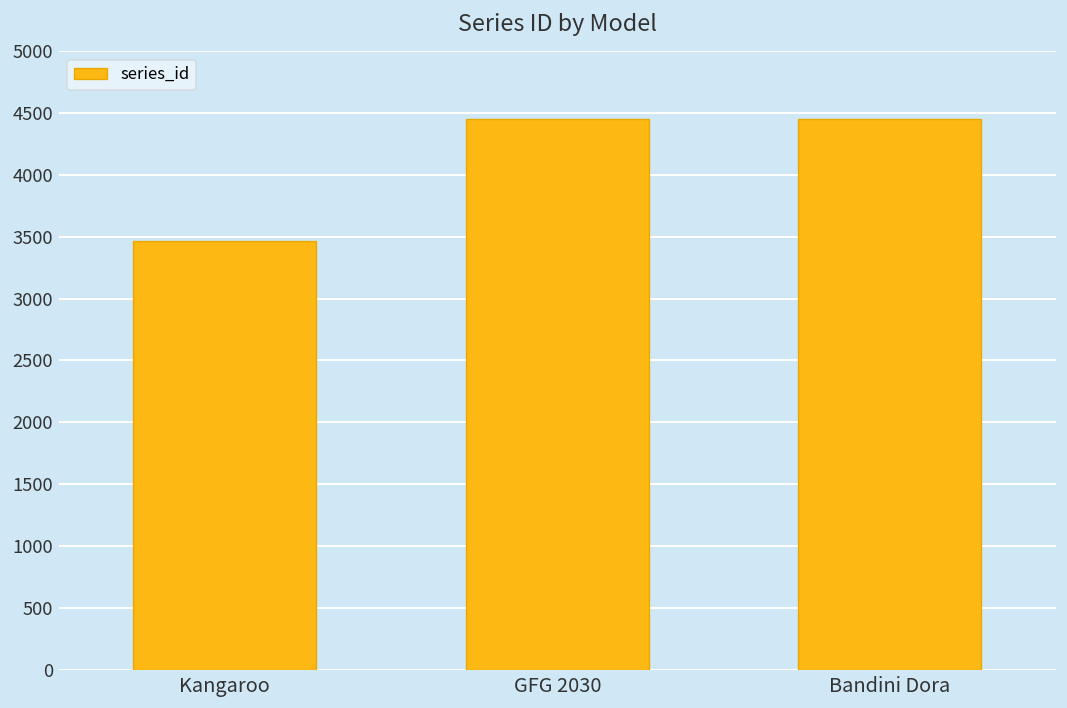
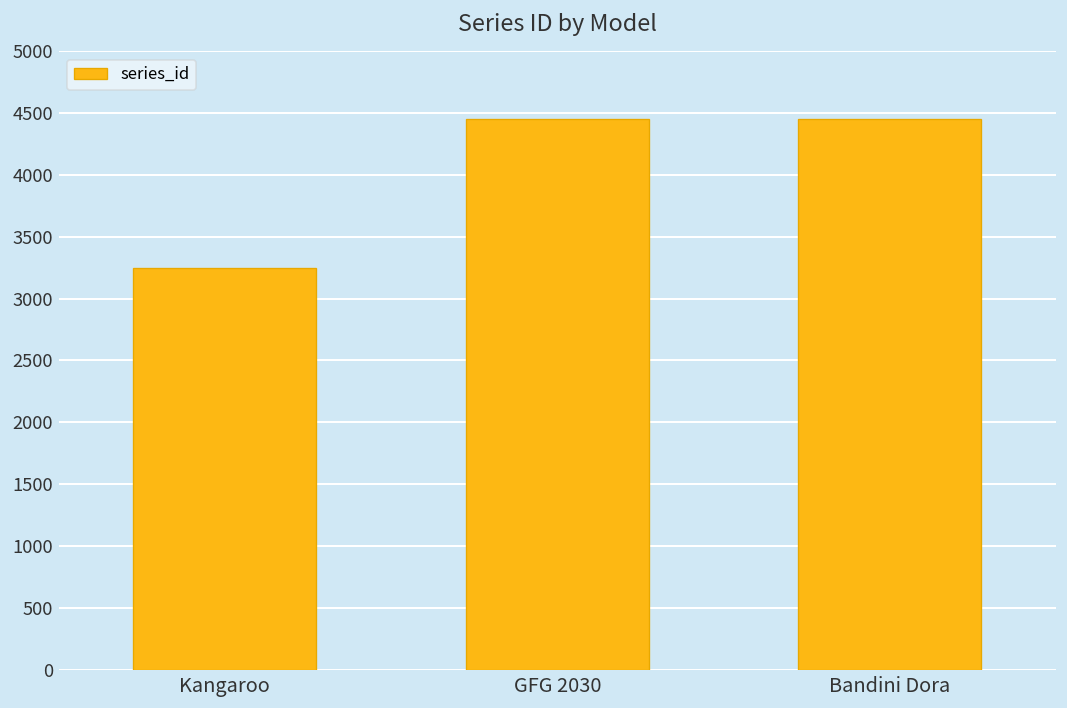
Kangaroo: 3470 -> 3250
